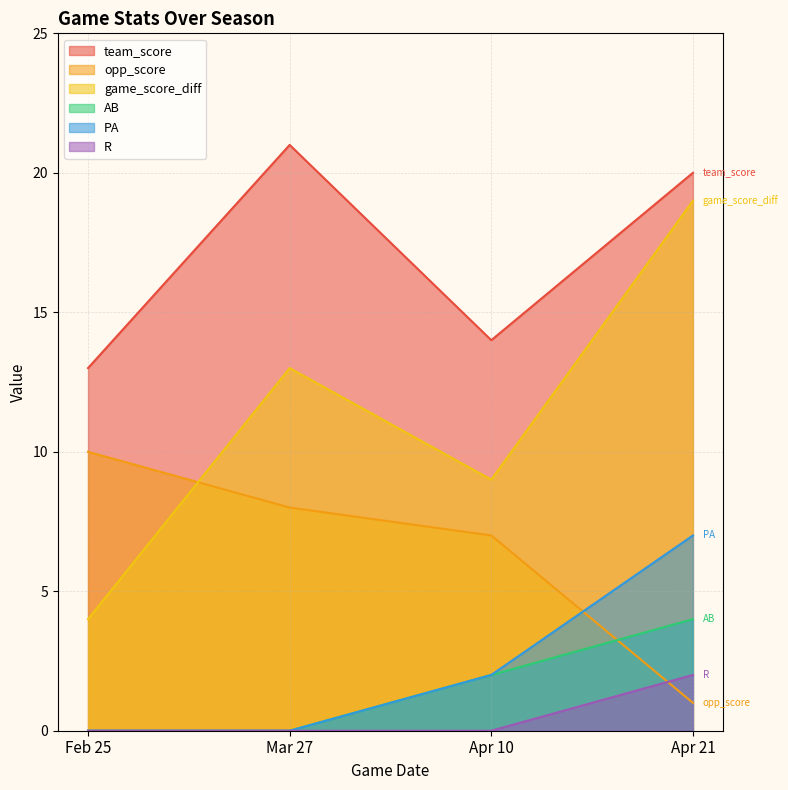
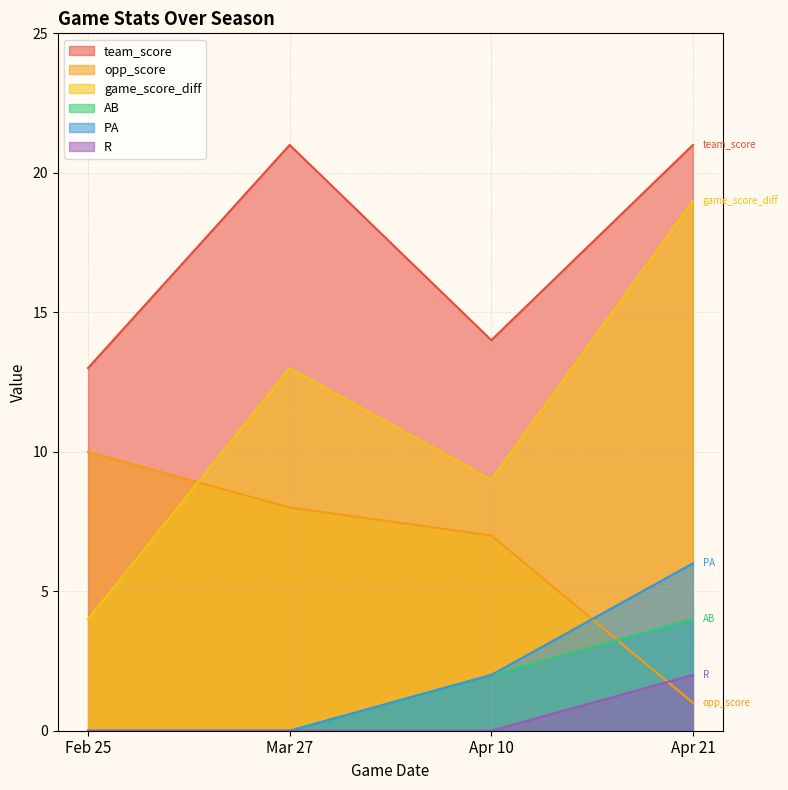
team_score, Apr 21: 20 -> 21
PA, Apr 21: 7 -> 6
